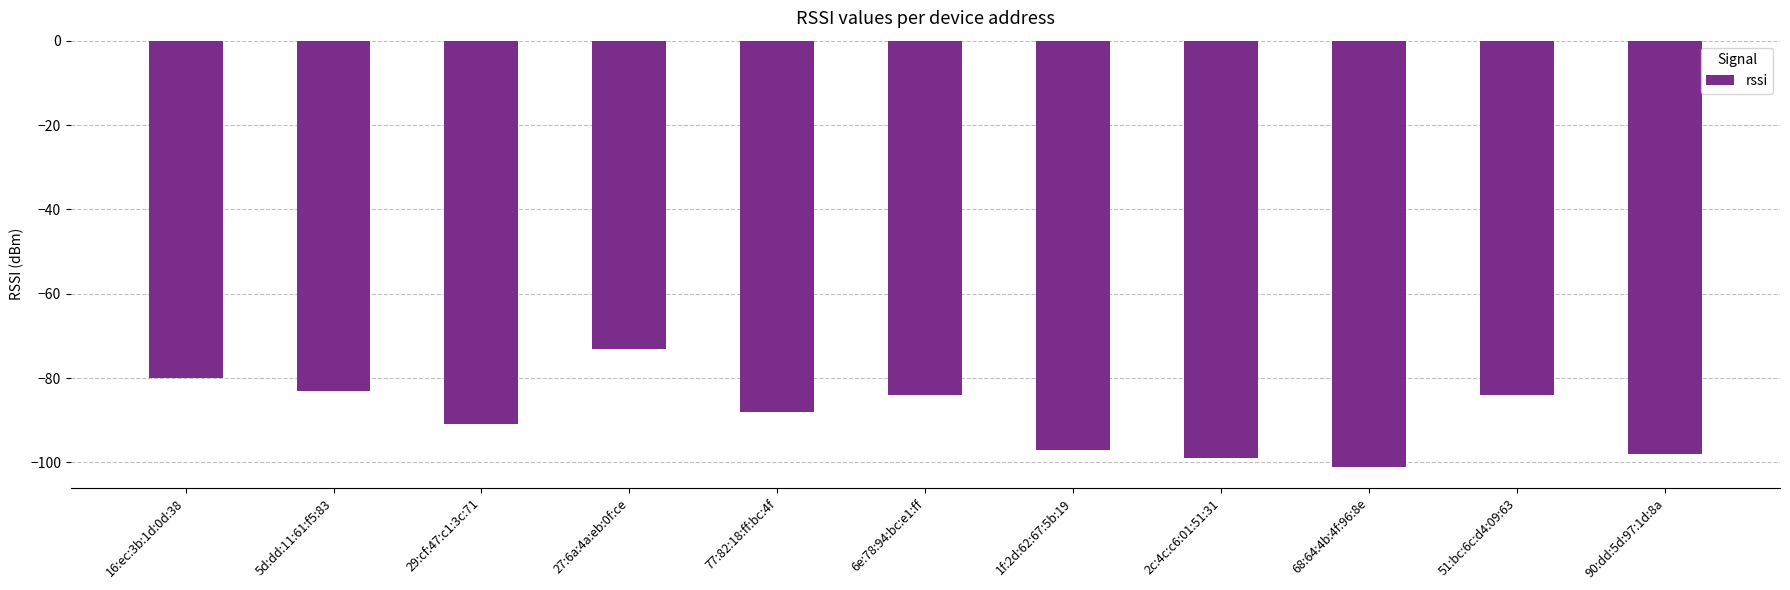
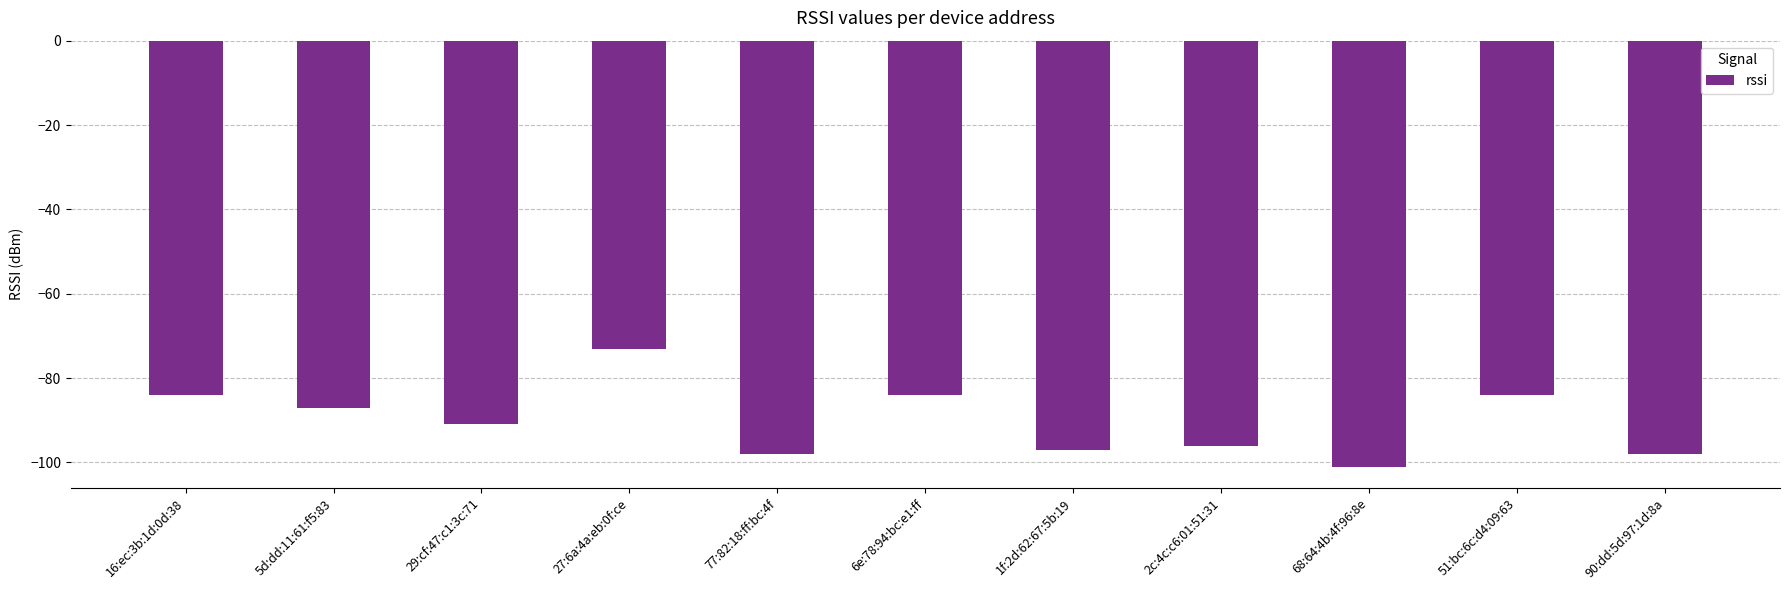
16:ec:3b:1d:0d:38: -80 -> -84
5d:dd:11:61:f5:83: -83 -> -87
77:82:18:ff:bc:4f: -88 -> -98
2c:4c:c6:01:51:31: -99 -> -96
